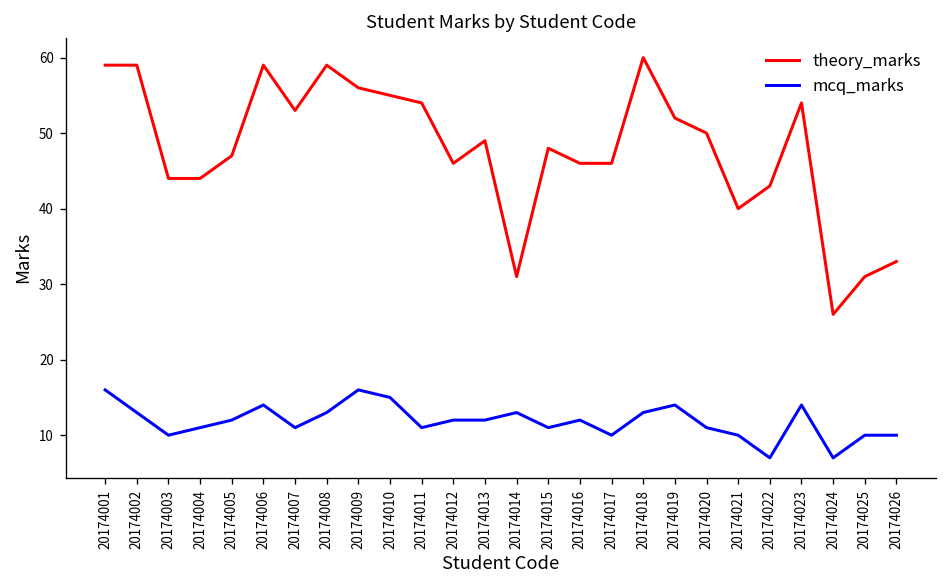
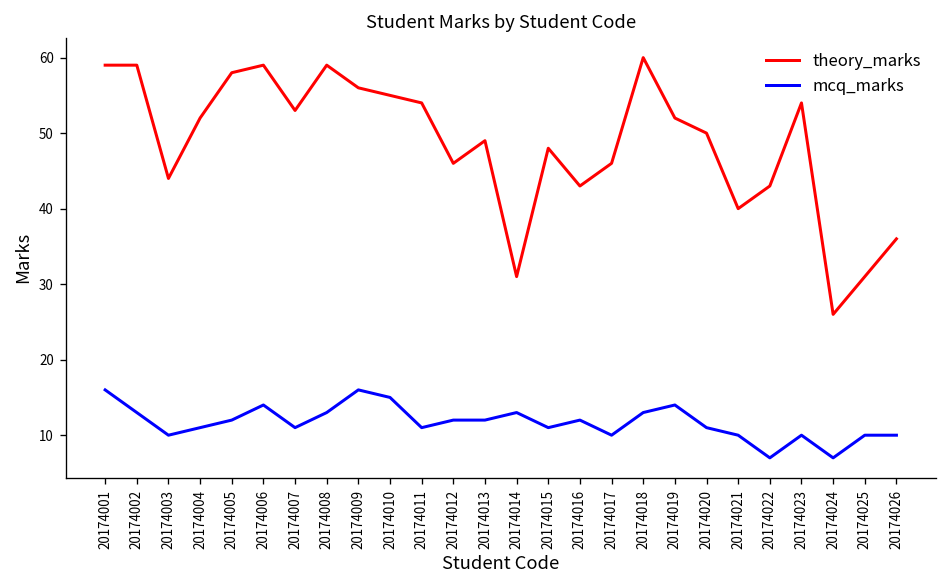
theory_marks, 20174004: 44 -> 52
theory_marks, 20174005: 47 -> 58
theory_marks, 20174016: 46 -> 43
mcq_marks, 20174023: 14 -> 10
theory_marks, 20174026: 33 -> 36
